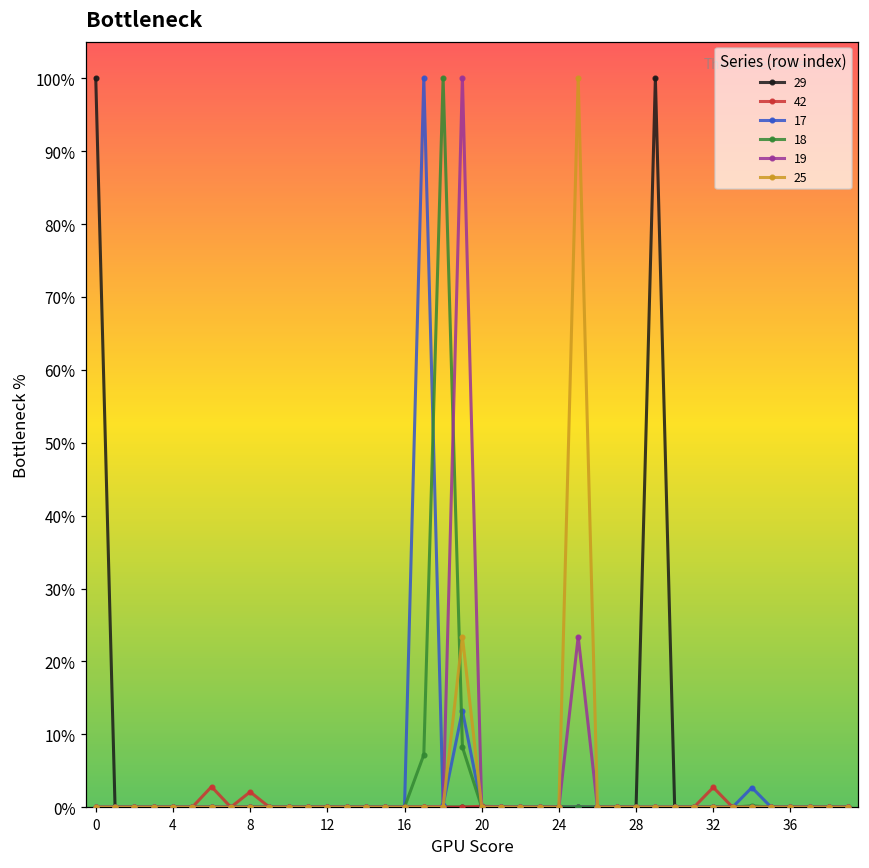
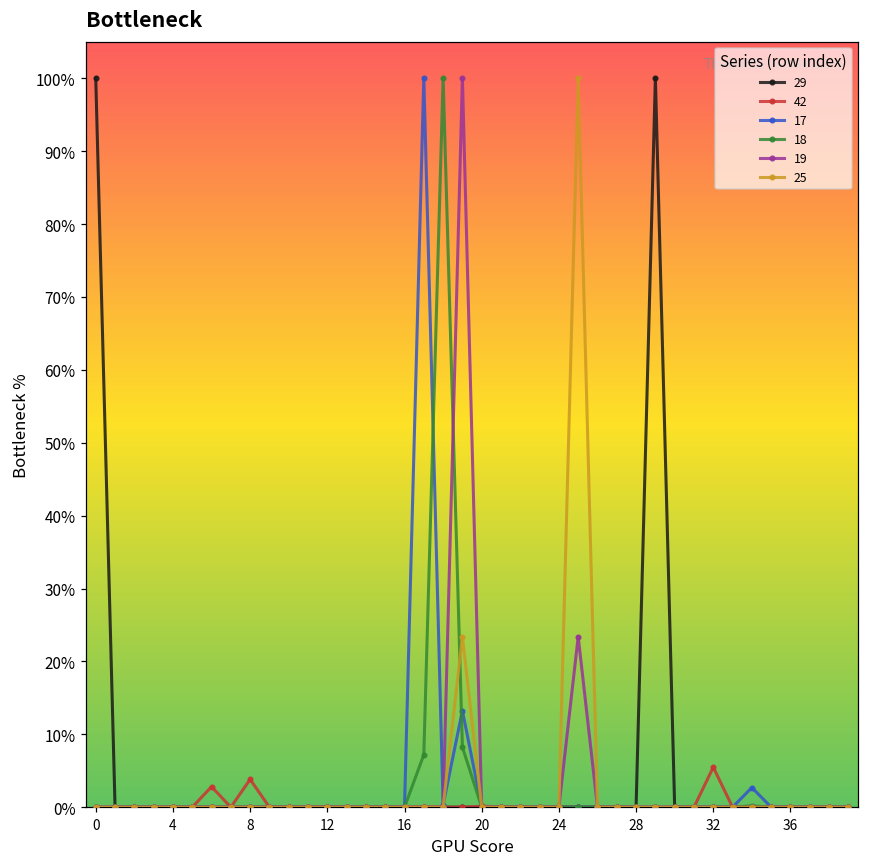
42, 8: 2% -> 4%
42, 32: 3% -> 5%
